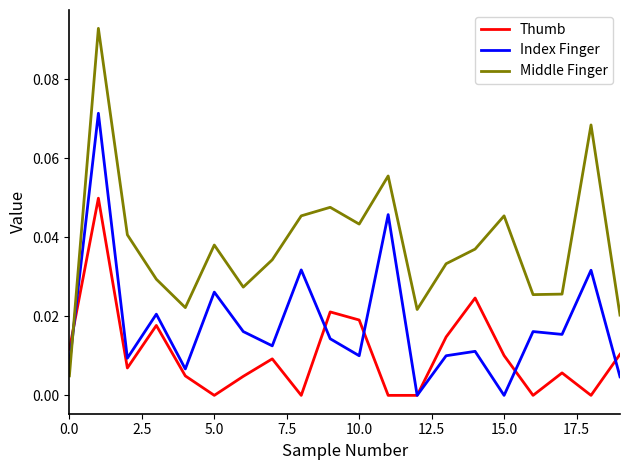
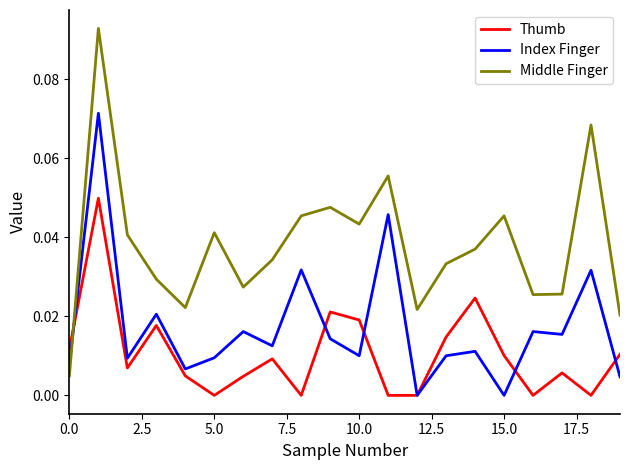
Index Finger, 5.0: 0.026 -> 0.010
Middle Finger, 5.0: 0.038 -> 0.041
